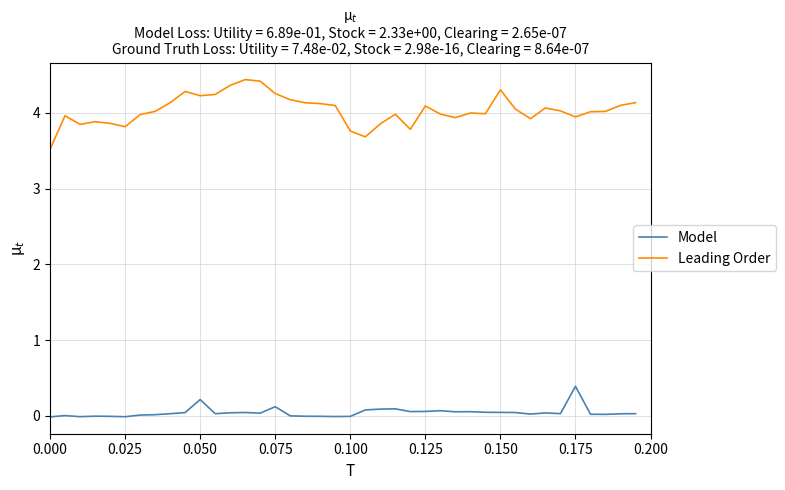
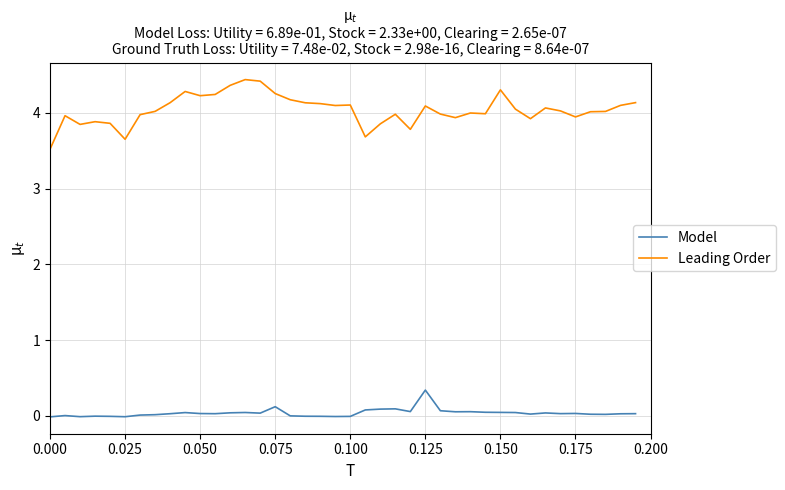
Leading Order, 0.025: 3.8 -> 3.7
Model, 0.050: 0.2 -> 0.0
Leading Order, 0.100: 3.8 -> 4.1
Model, 0.125: 0.1 -> 0.3
Model, 0.175: 0.4 -> 0.0
